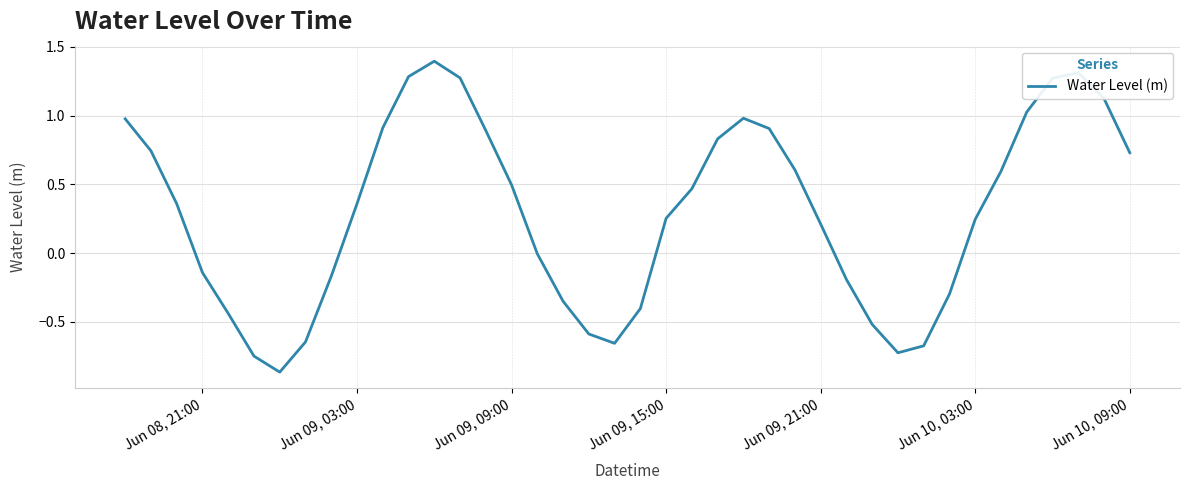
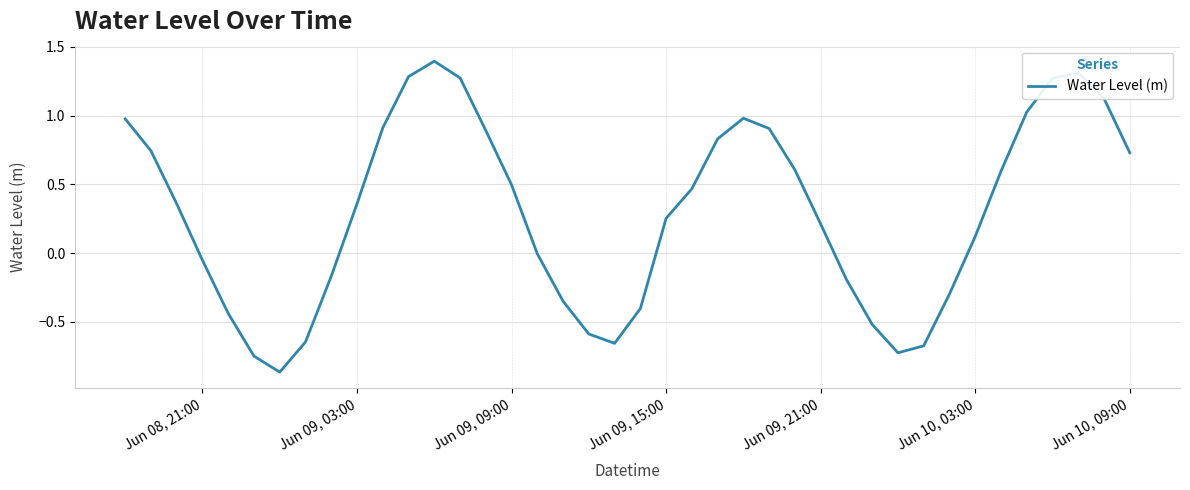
Jun 08, 21:00: -0.14 -> -0.05
Jun 10, 03:00: 0.25 -> 0.12
